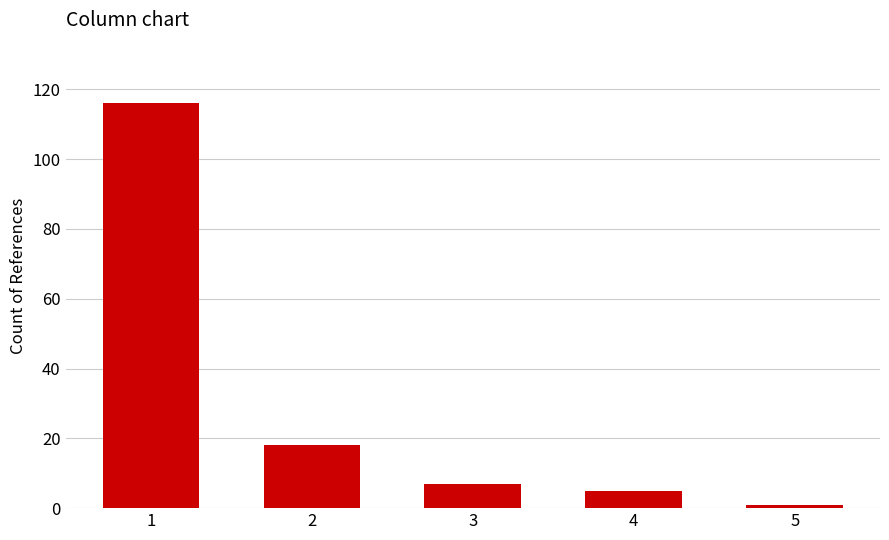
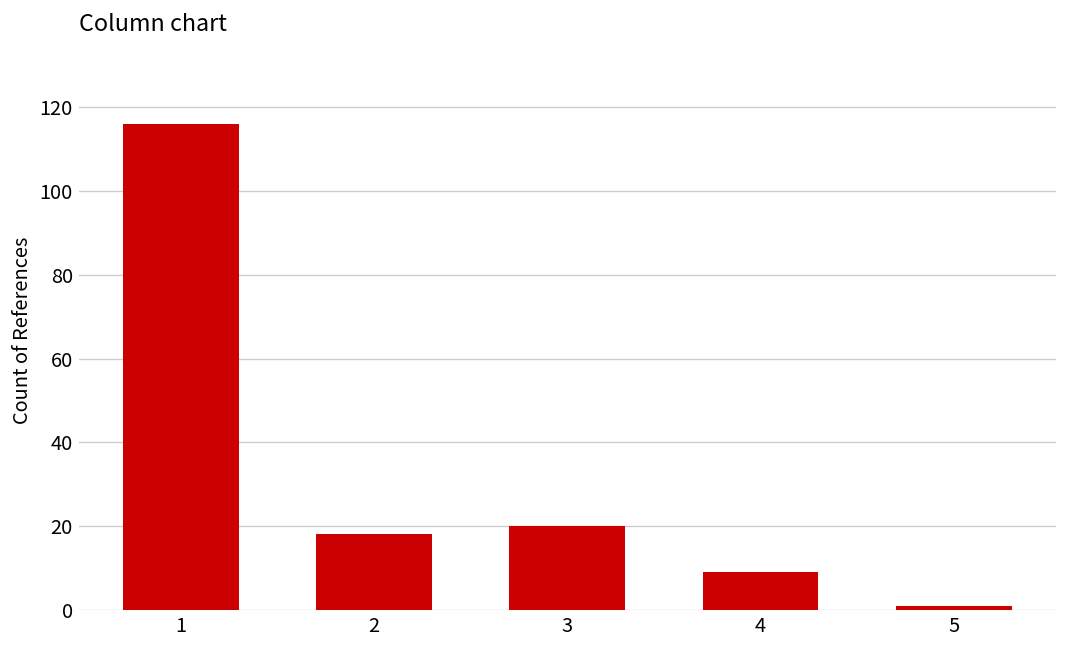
3: 7 -> 20
4: 5 -> 9
